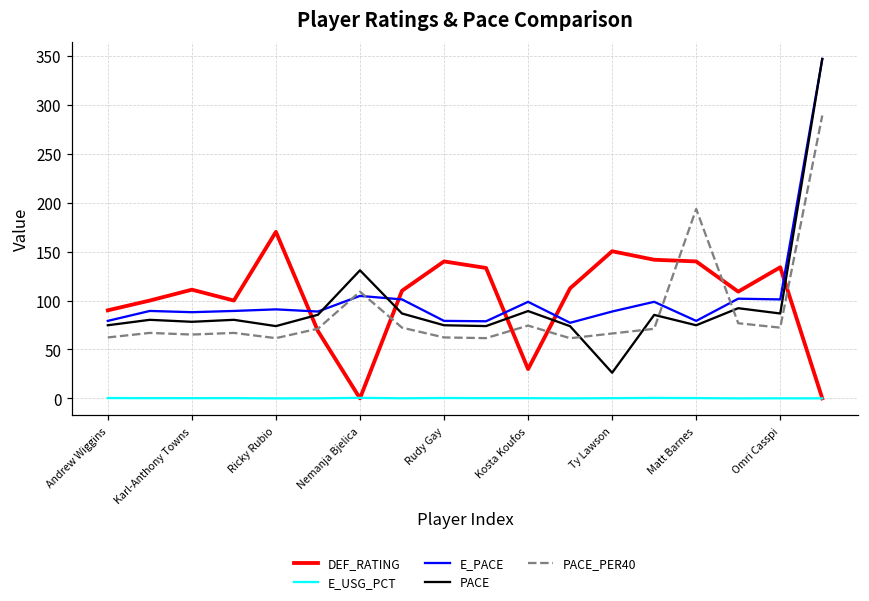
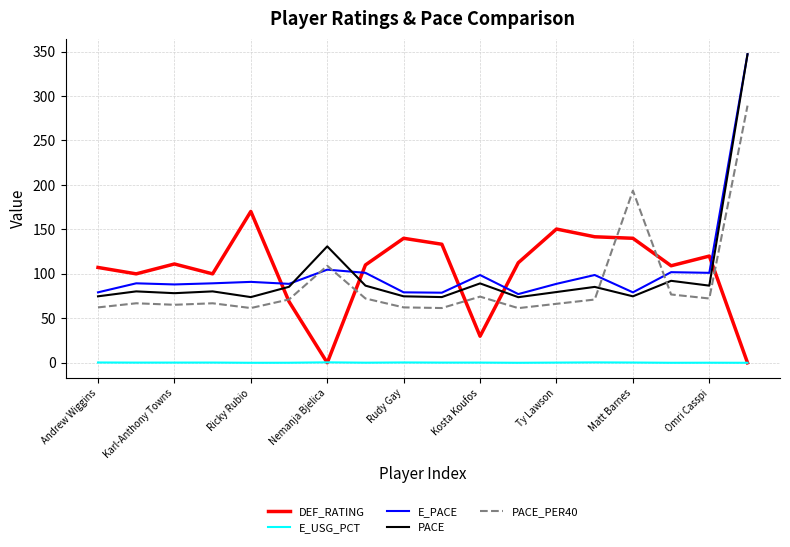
DEF_RATING, Andrew Wiggins: 90 -> 110
PACE, Ty Lawson: 30 -> 80
DEF_RATING, Omri Casspi: 130 -> 120
